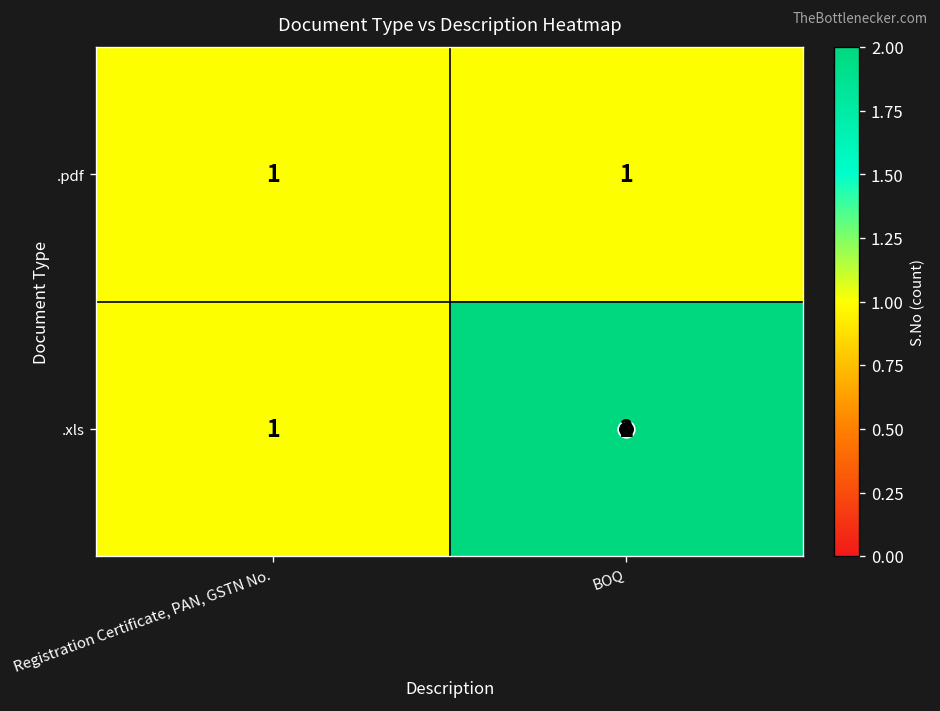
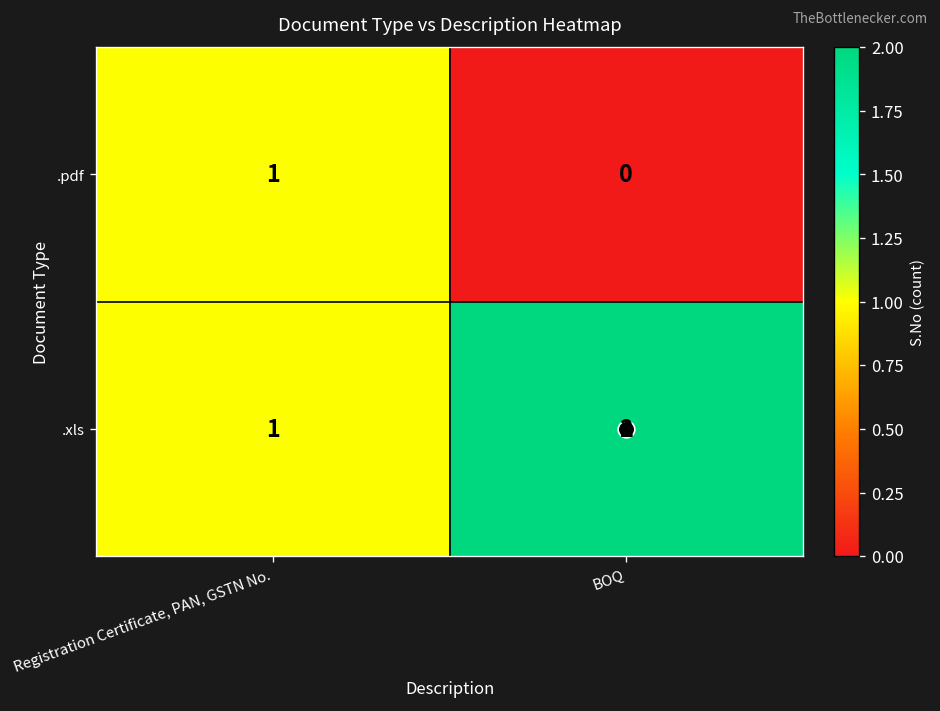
.pdf, BOQ: 1 -> 0
